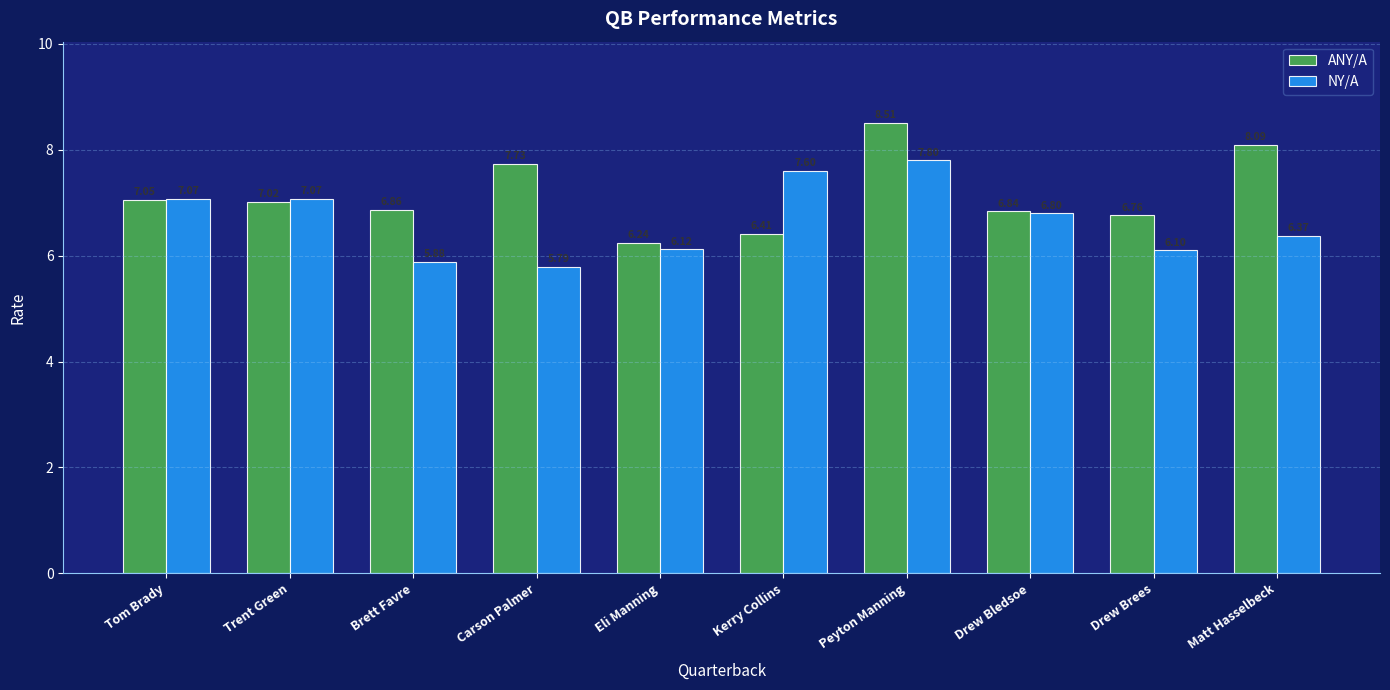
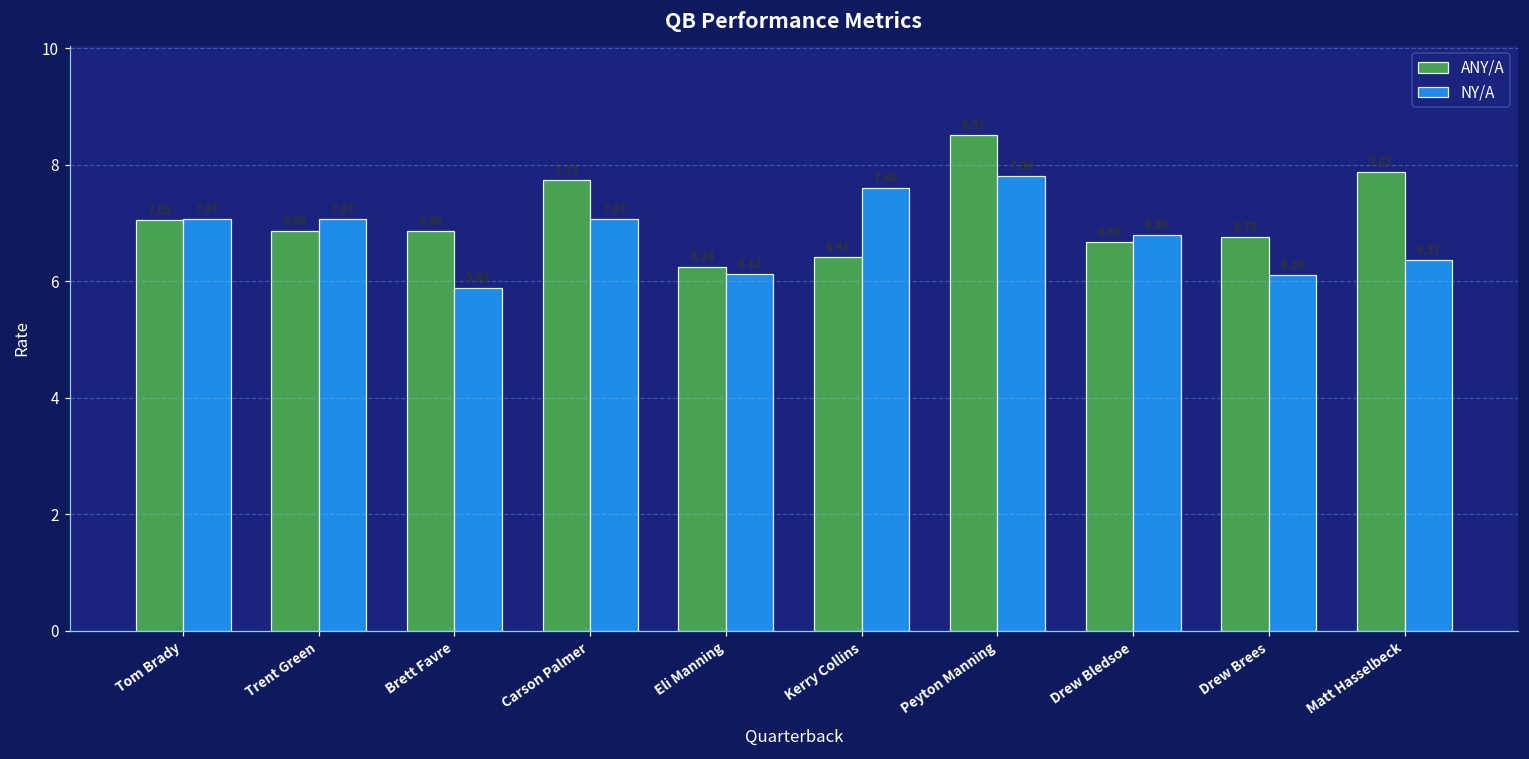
ANY/A, Trent Green: 7.02 -> 6.86
NY/A, Carson Palmer: 5.79 -> 7.07
ANY/A, Drew Bledsoe: 6.84 -> 6.68
ANY/A, Matt Hasselbeck: 8.09 -> 7.87
